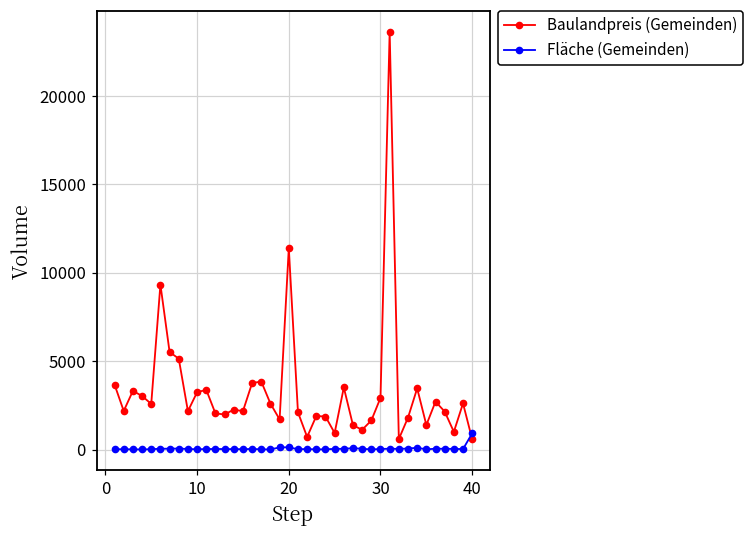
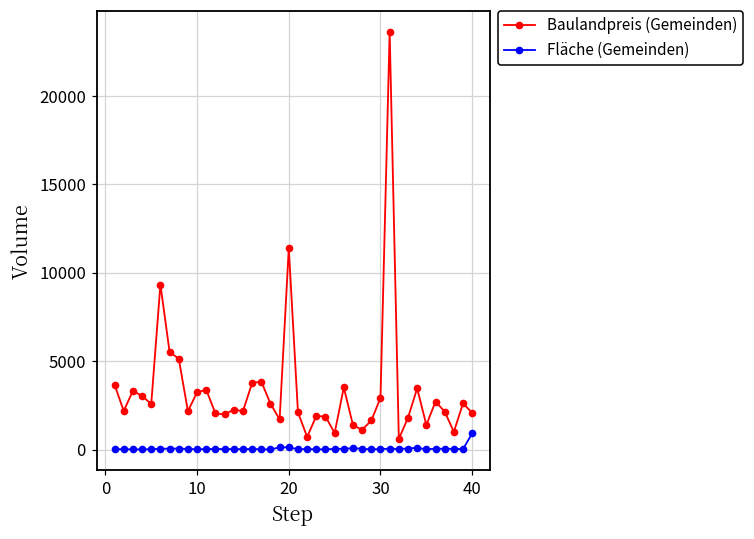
Baulandpreis (Gemeinden), 40: 600 -> 2100
